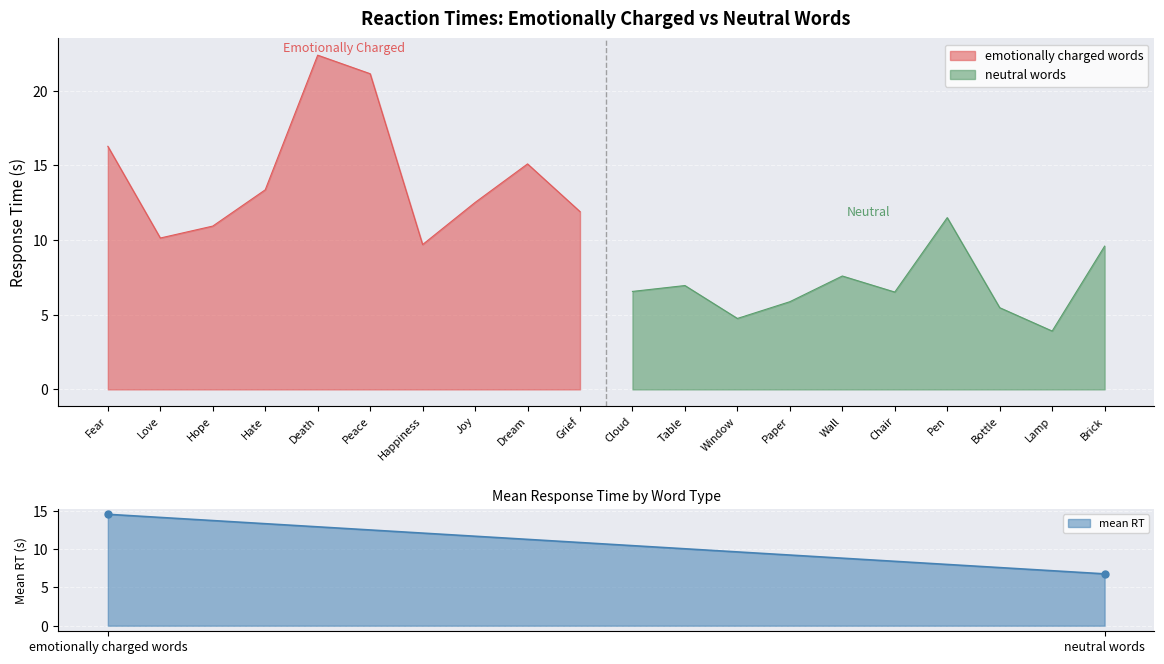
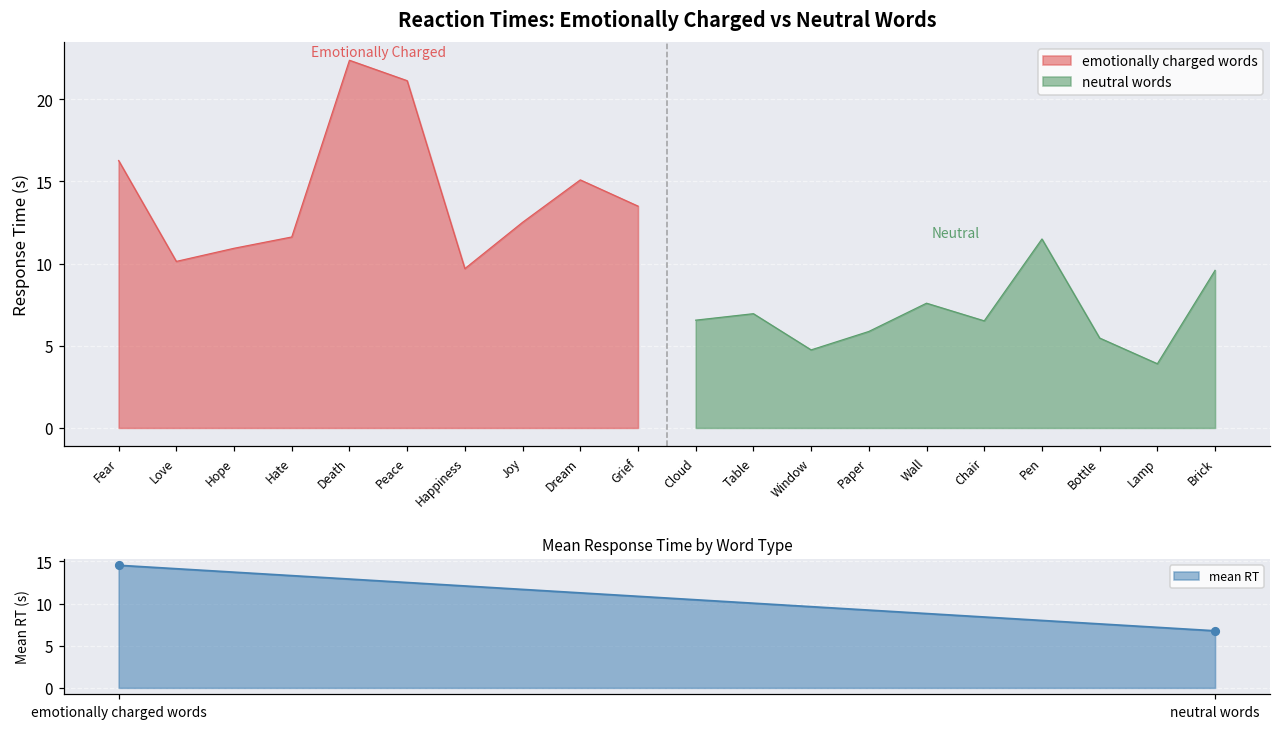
Reaction Times: Emotionally Charged vs Neutral Words, emotionally charged words, Hate: 13.4 -> 11.6
Reaction Times: Emotionally Charged vs Neutral Words, emotionally charged words, Grief: 11.9 -> 13.5
